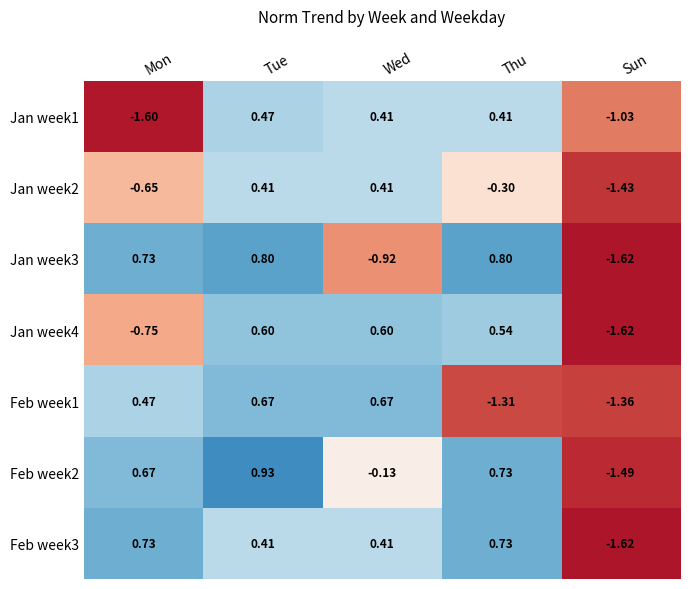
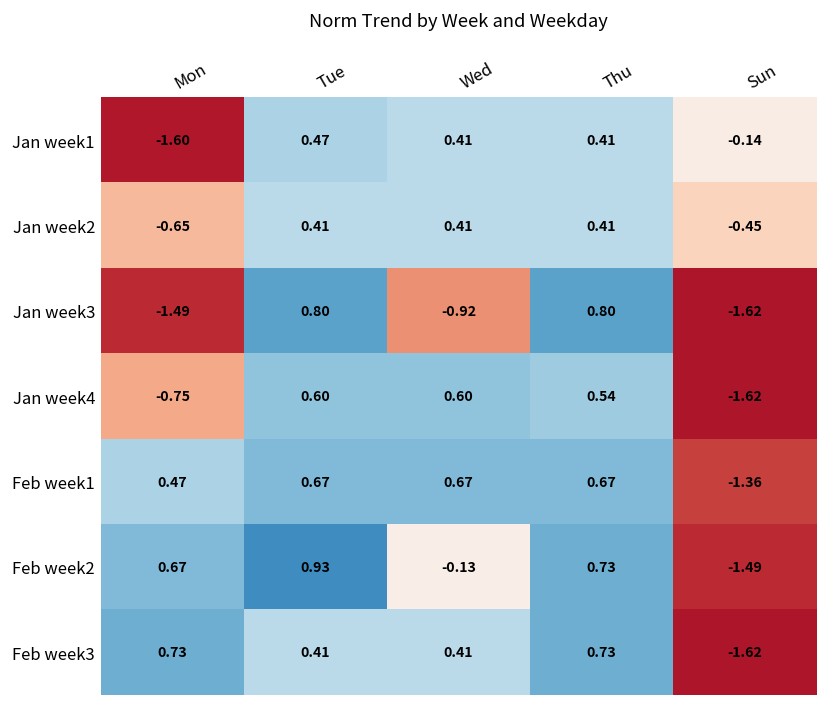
Jan week1, Sun: -1.03 -> -0.14
Jan week2, Thu: -0.30 -> 0.41
Jan week2, Sun: -1.43 -> -0.45
Jan week3, Mon: 0.73 -> -1.49
Feb week1, Thu: -1.31 -> 0.67
